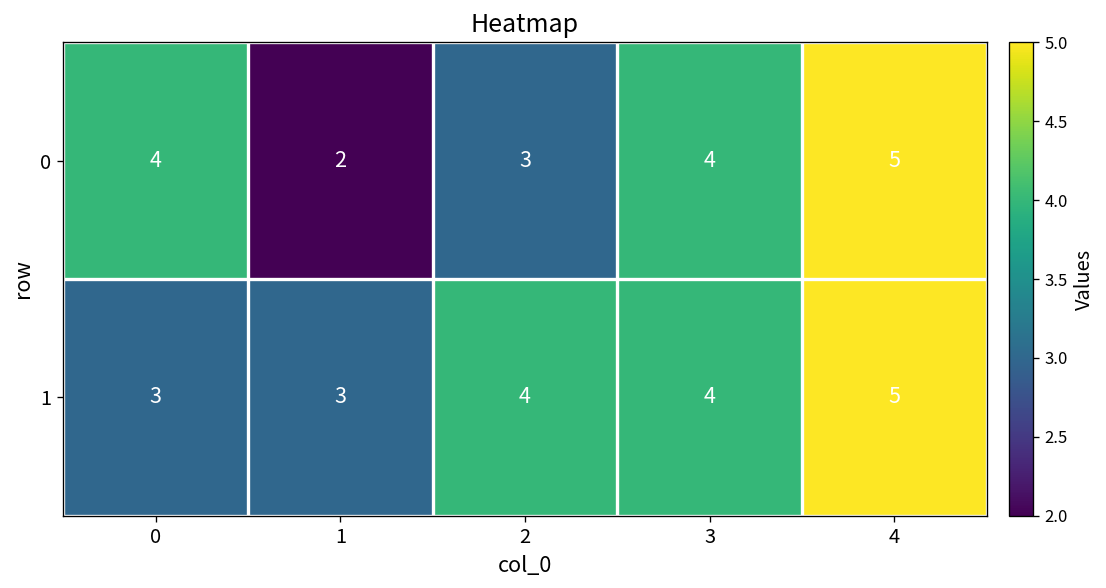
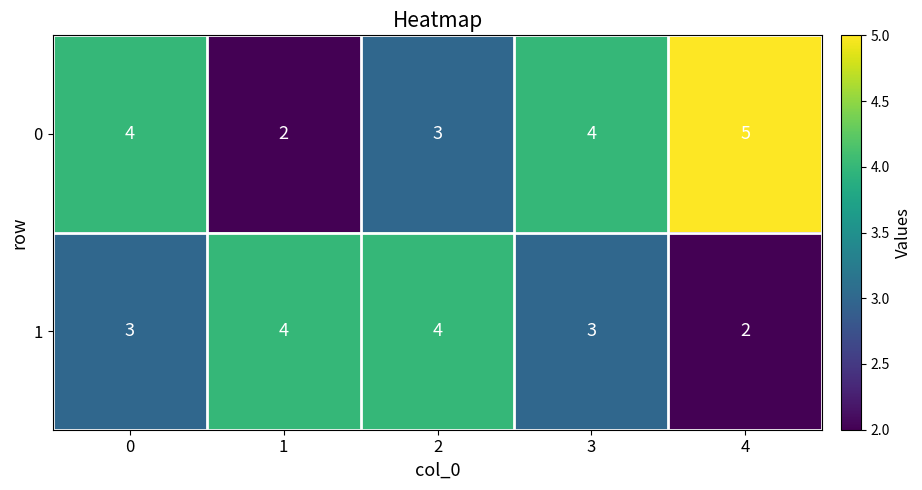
1, 1: 3 -> 4
1, 3: 4 -> 3
1, 4: 5 -> 2
